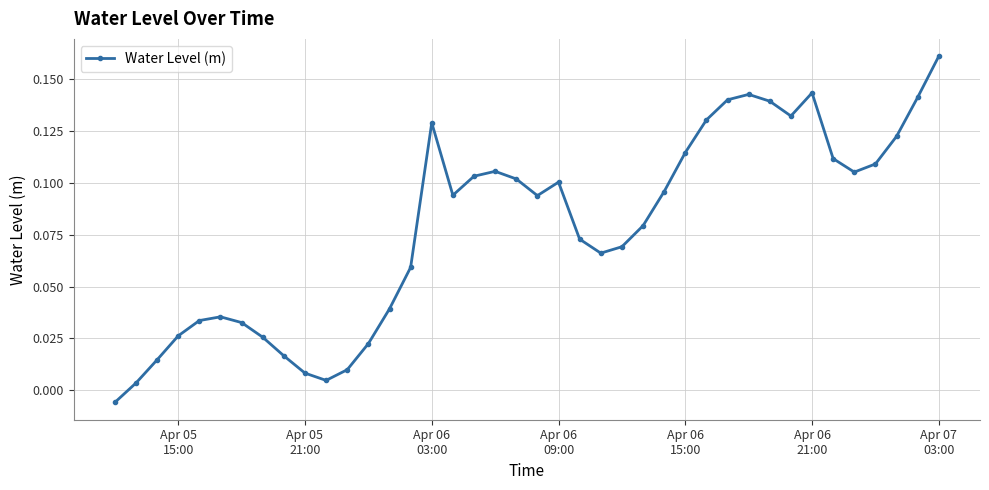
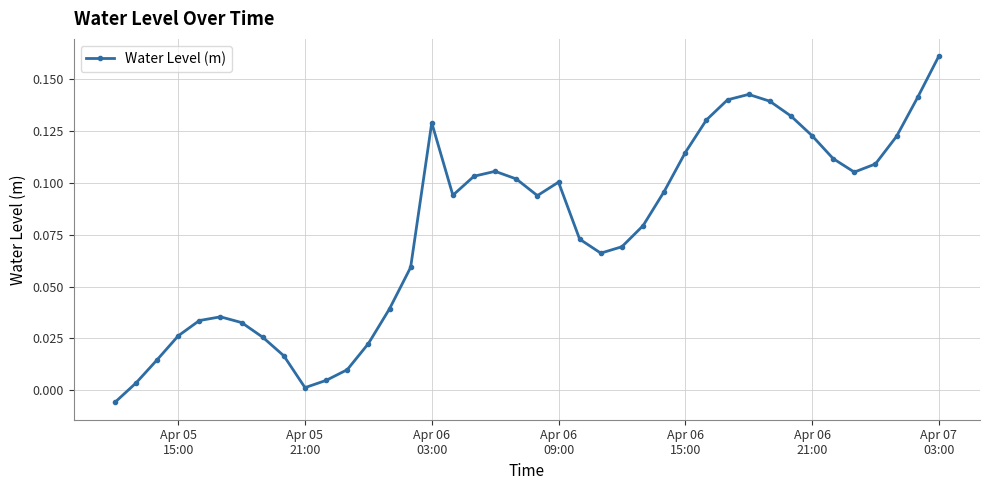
Apr 05 21:00: 0.008 -> 0.001
Apr 06 21:00: 0.143 -> 0.123
